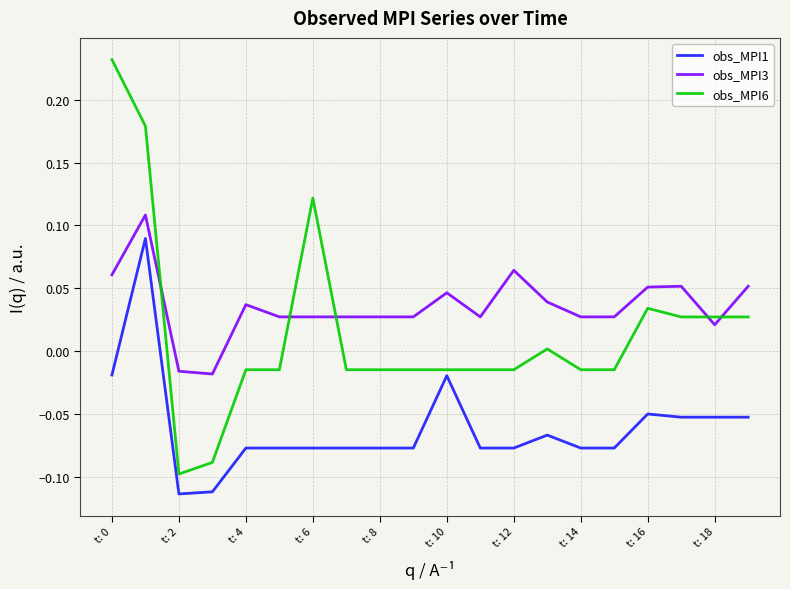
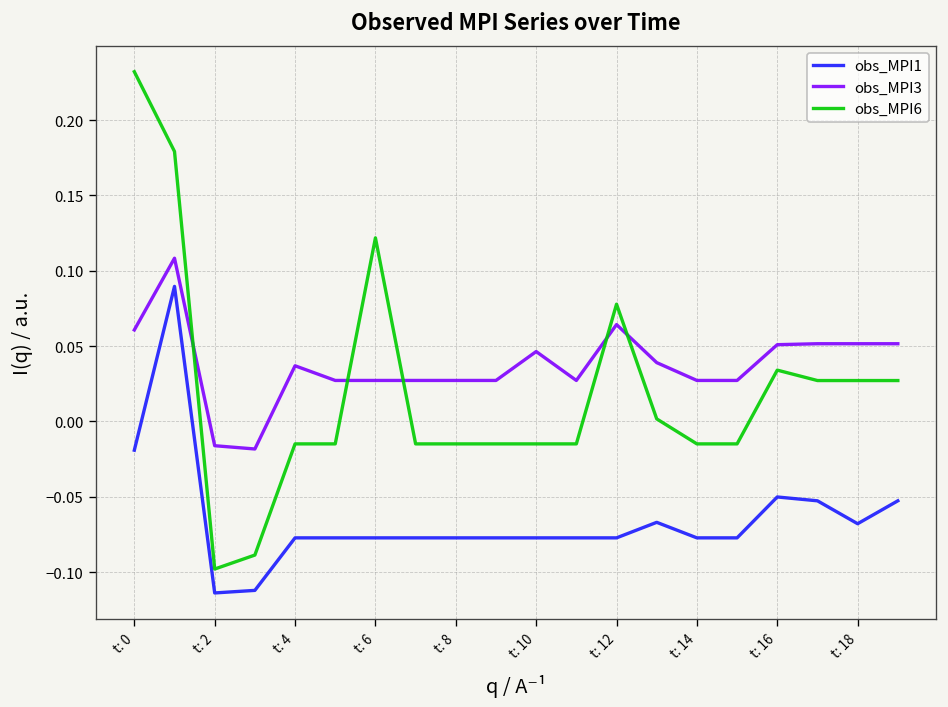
obs_MPI1, t: 10: -0.020 -> -0.077
obs_MPI6, t: 12: -0.015 -> 0.078
obs_MPI1, t: 18: -0.053 -> -0.068
obs_MPI3, t: 18: 0.021 -> 0.052
